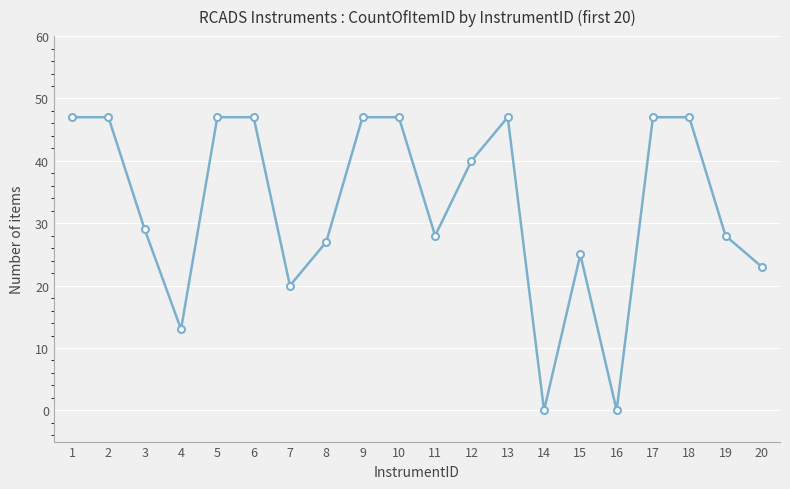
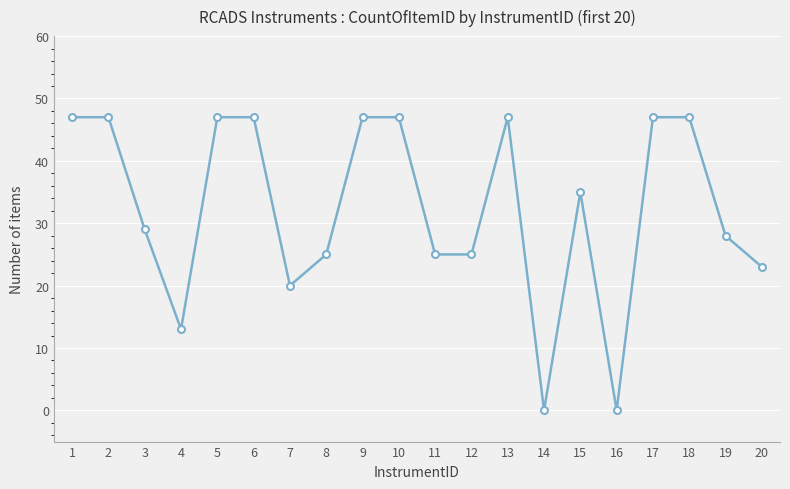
8: 27 -> 25
11: 28 -> 25
12: 40 -> 25
15: 25 -> 35
